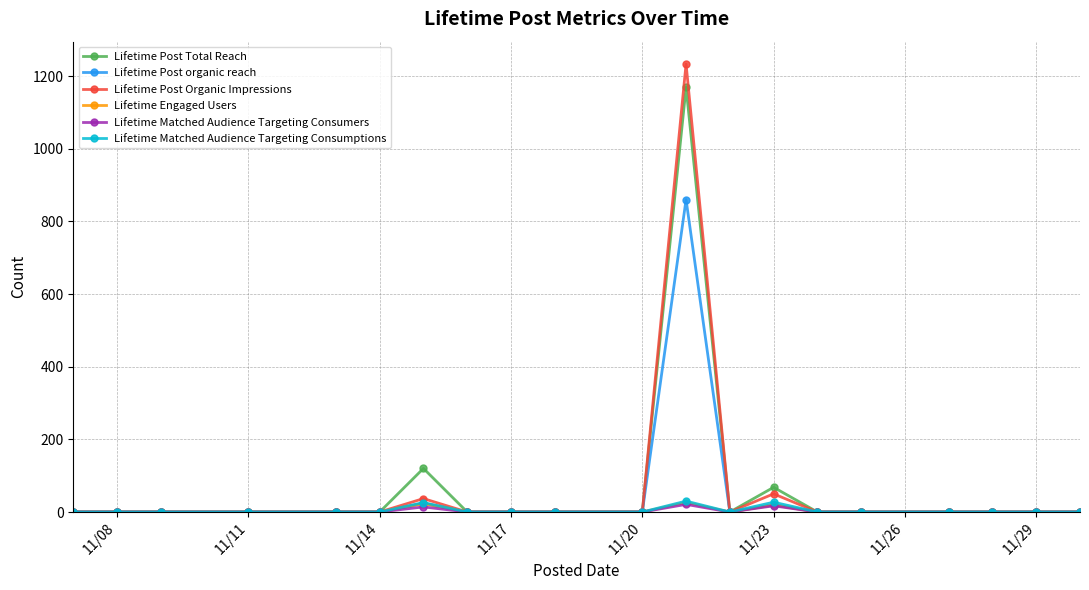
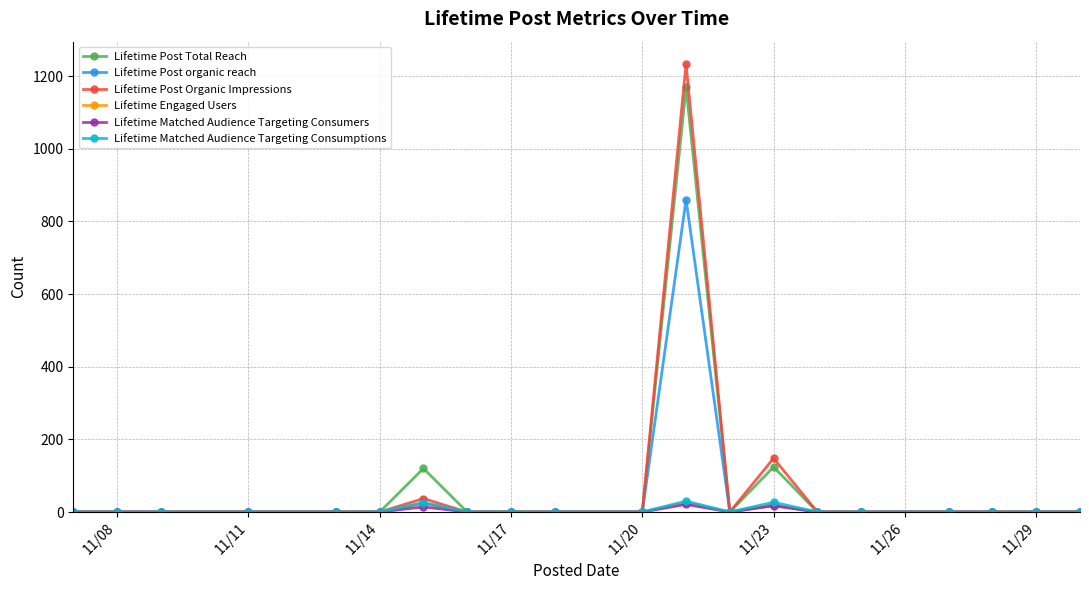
Lifetime Post Total Reach, 11/23: 70 -> 120
Lifetime Post Organic Impressions, 11/23: 50 -> 150
